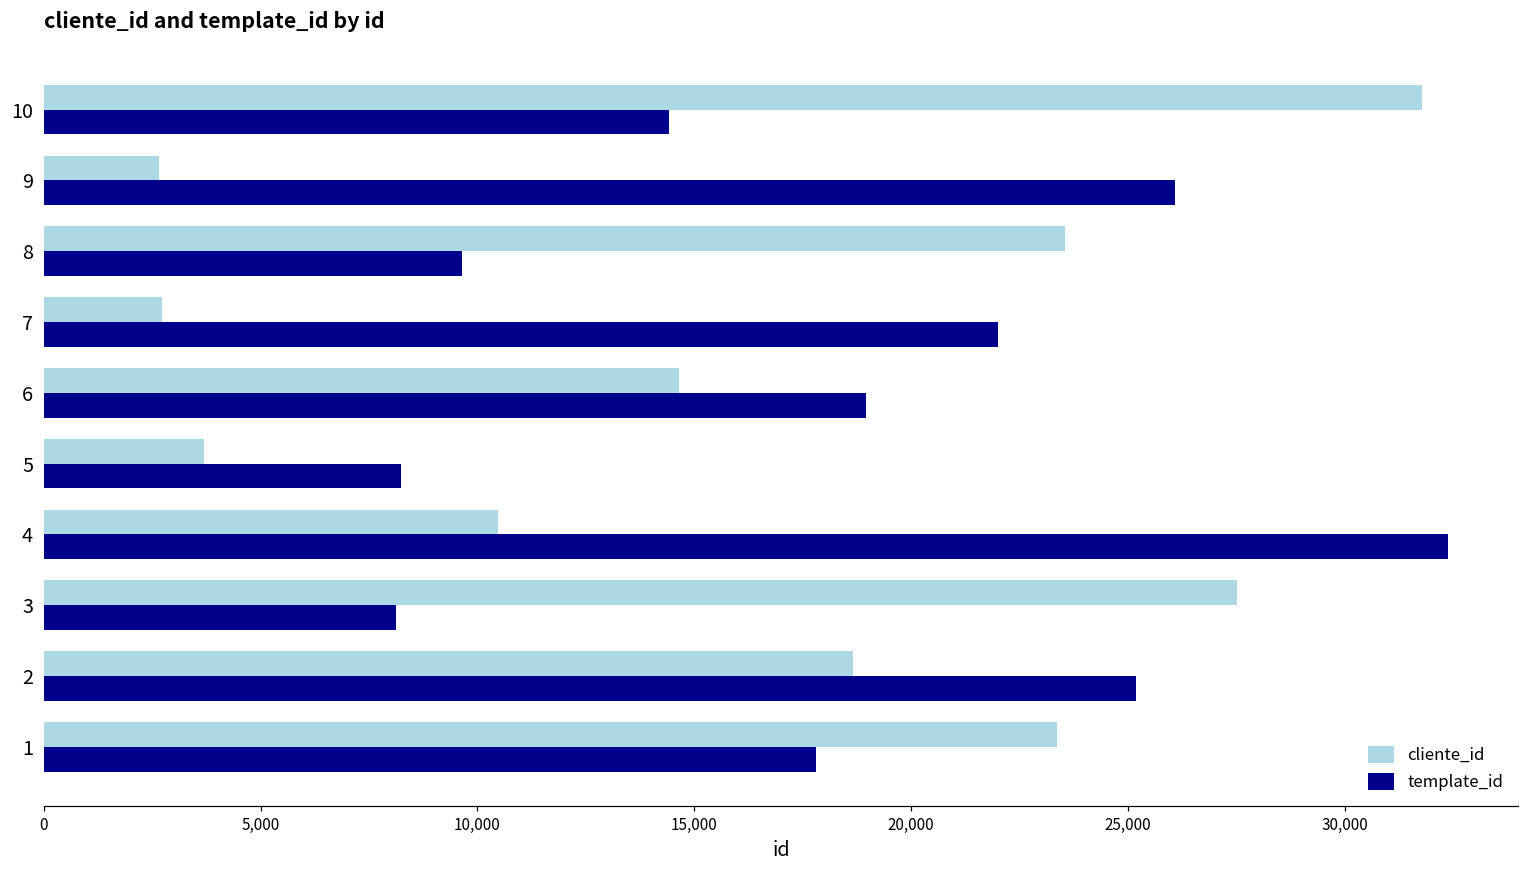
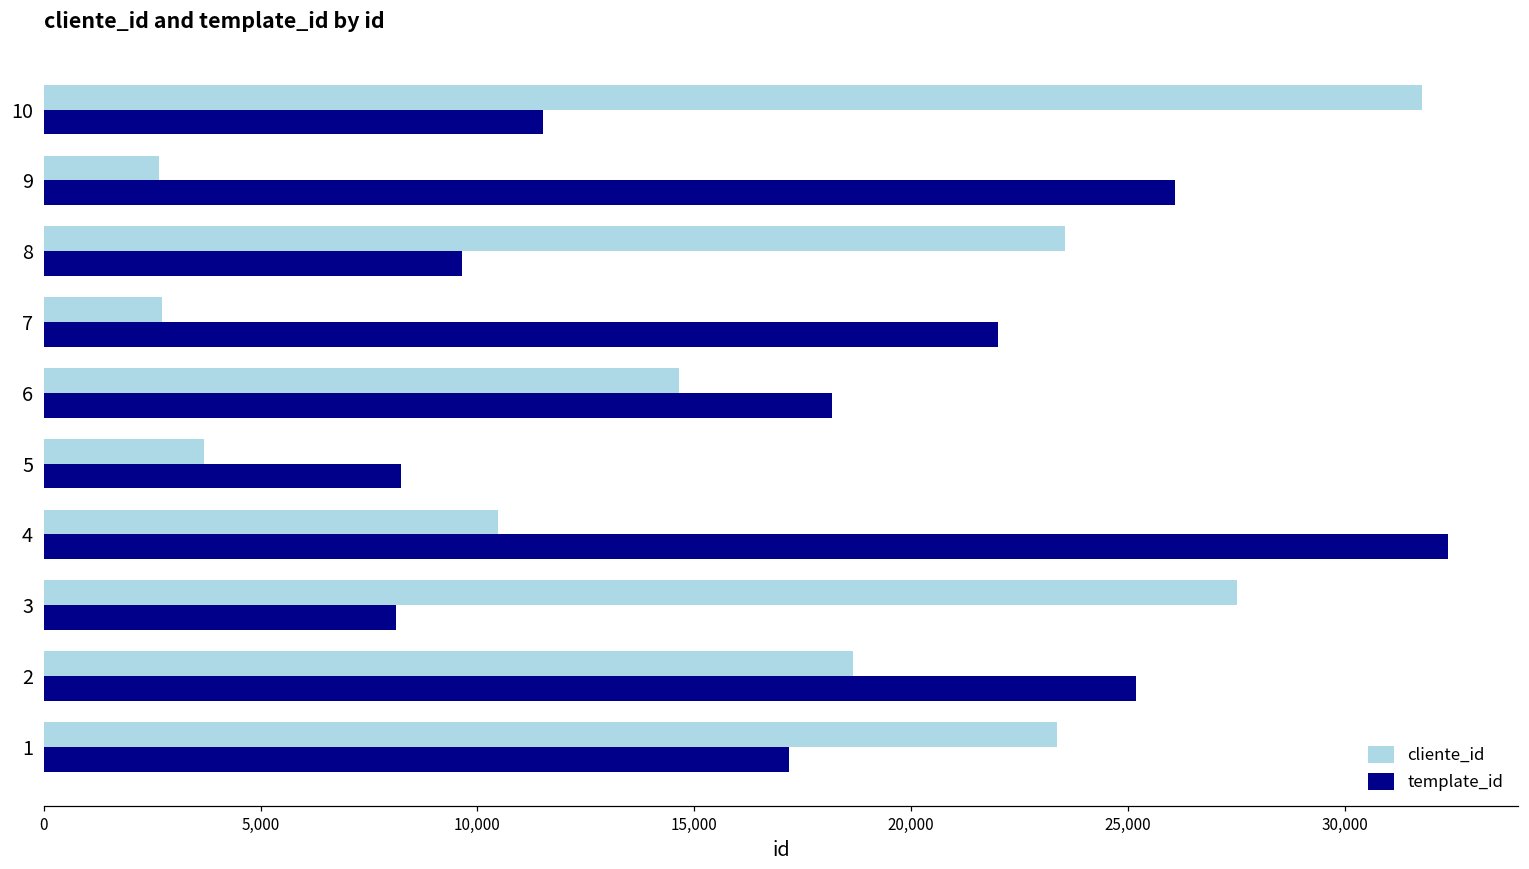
template_id, 10: 14,400 -> 11,500
template_id, 6: 19,000 -> 18,200
template_id, 1: 17,800 -> 17,200
